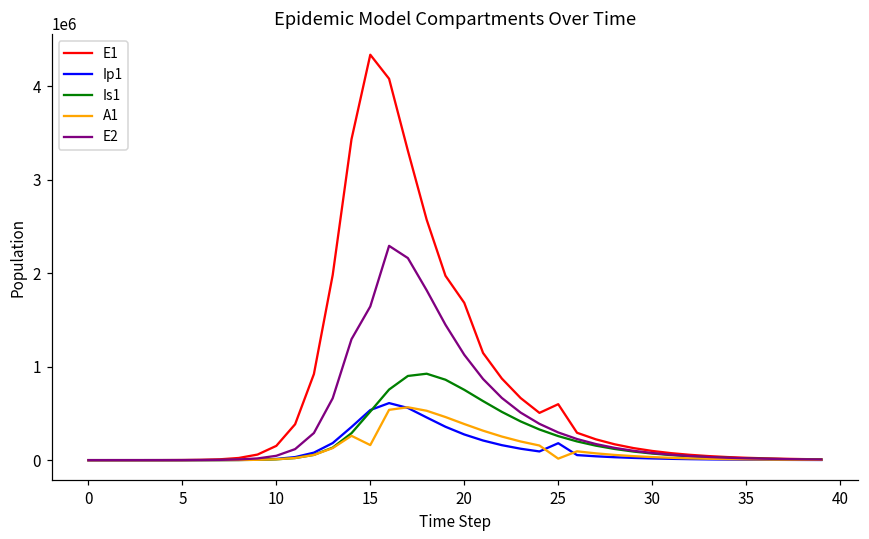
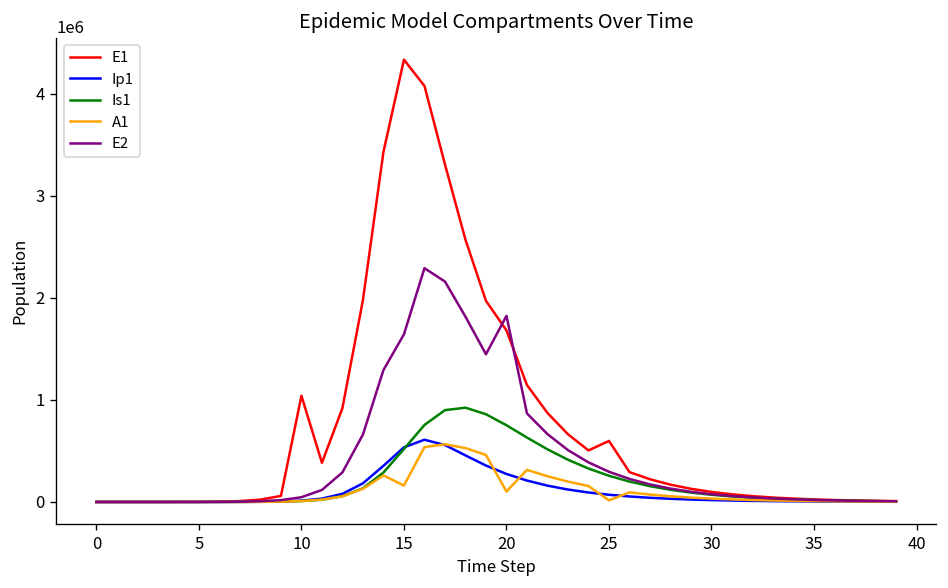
E1, 10: 200000 -> 1000000
A1, 20: 400000 -> 100000
E2, 20: 1100000 -> 1800000
Ip1, 25: 200000 -> 100000
